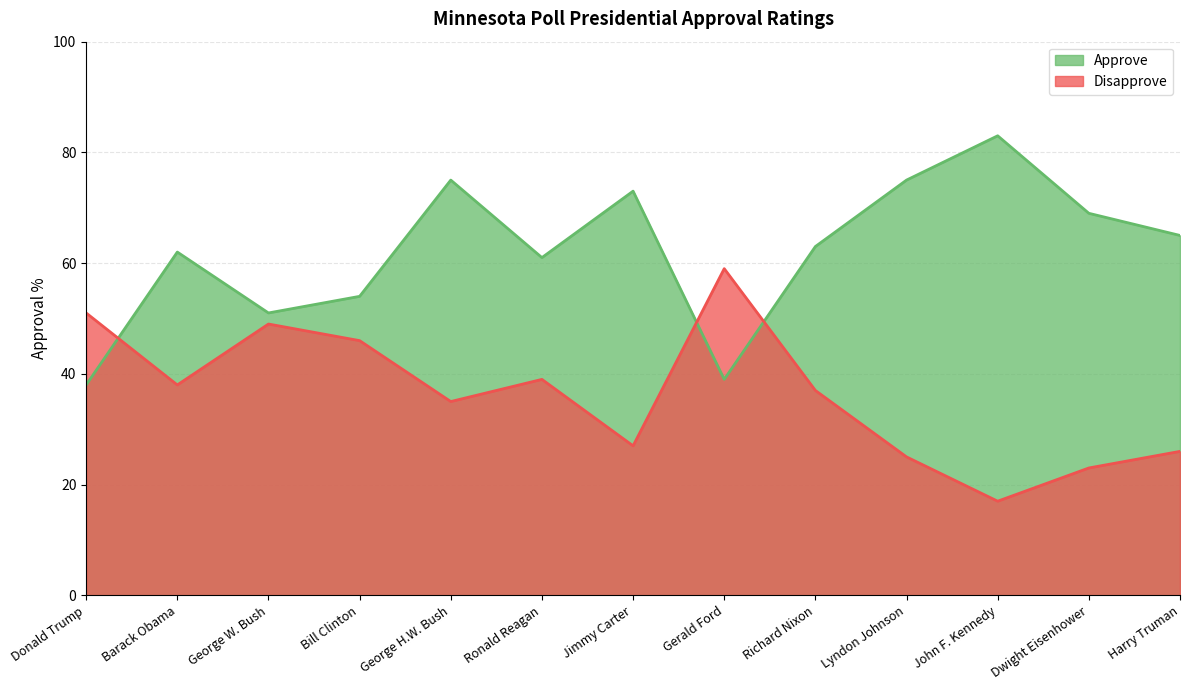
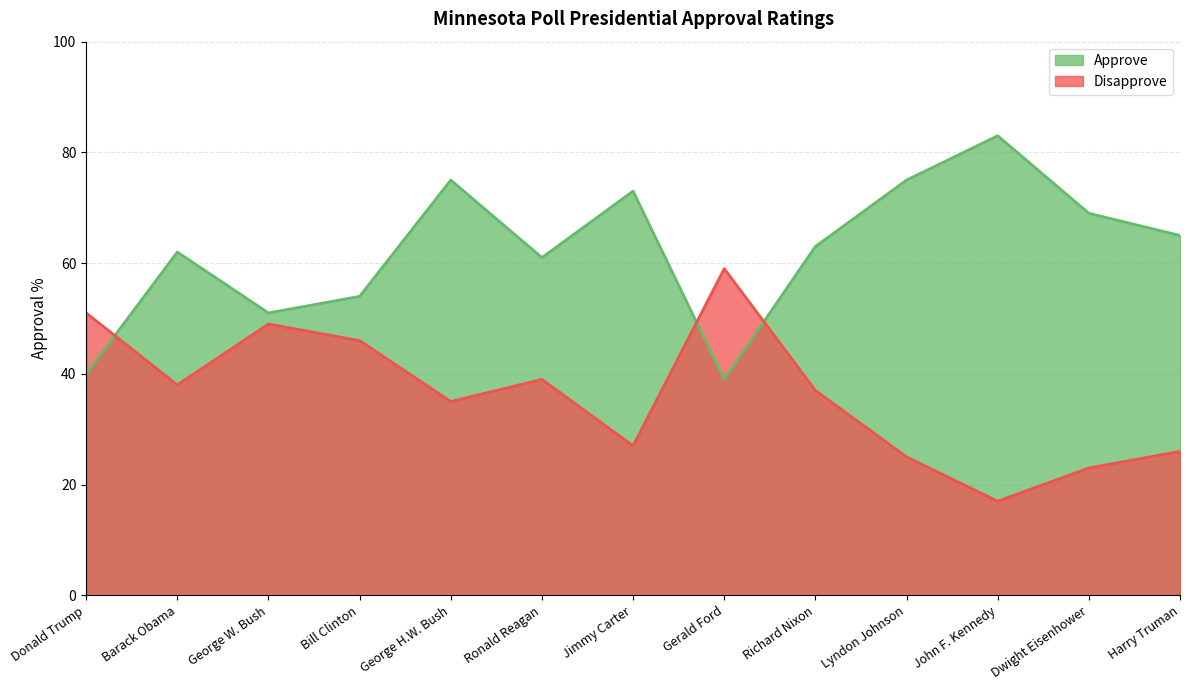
Approve, Donald Trump: 38 -> 40
